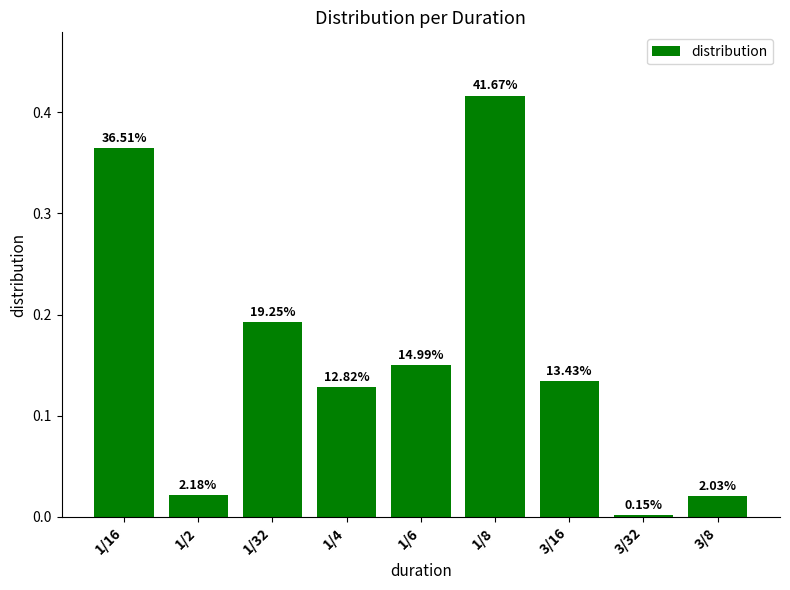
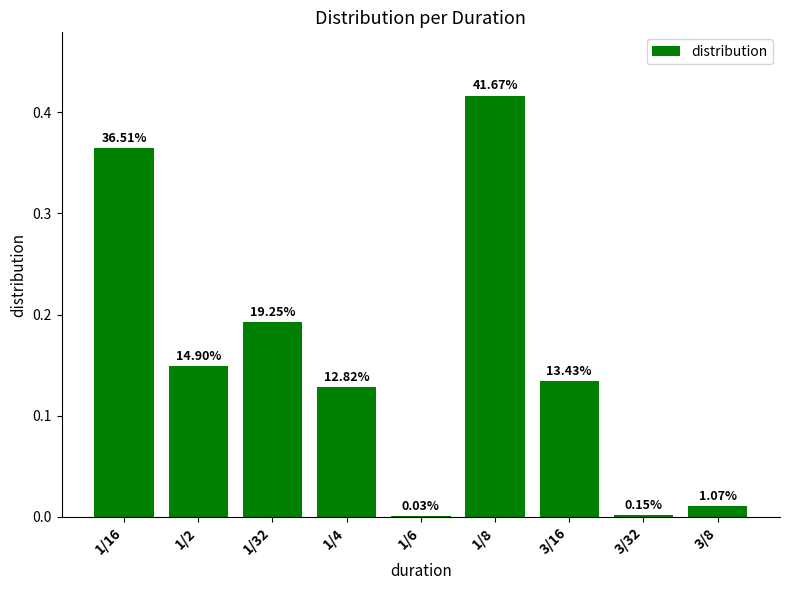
1/2: 2.18% -> 14.90%
1/6: 14.99% -> 0.03%
3/8: 2.03% -> 1.07%
